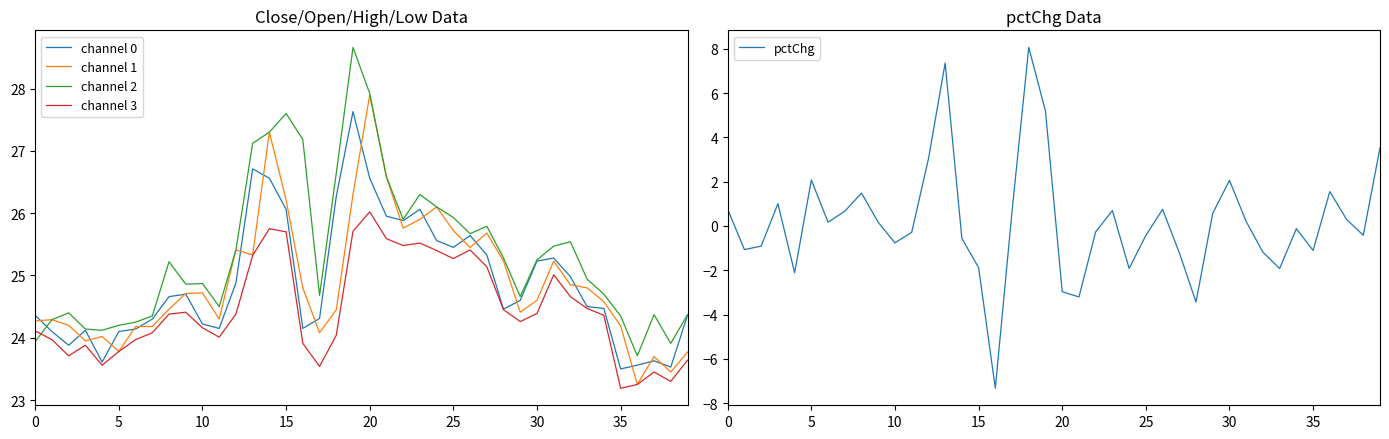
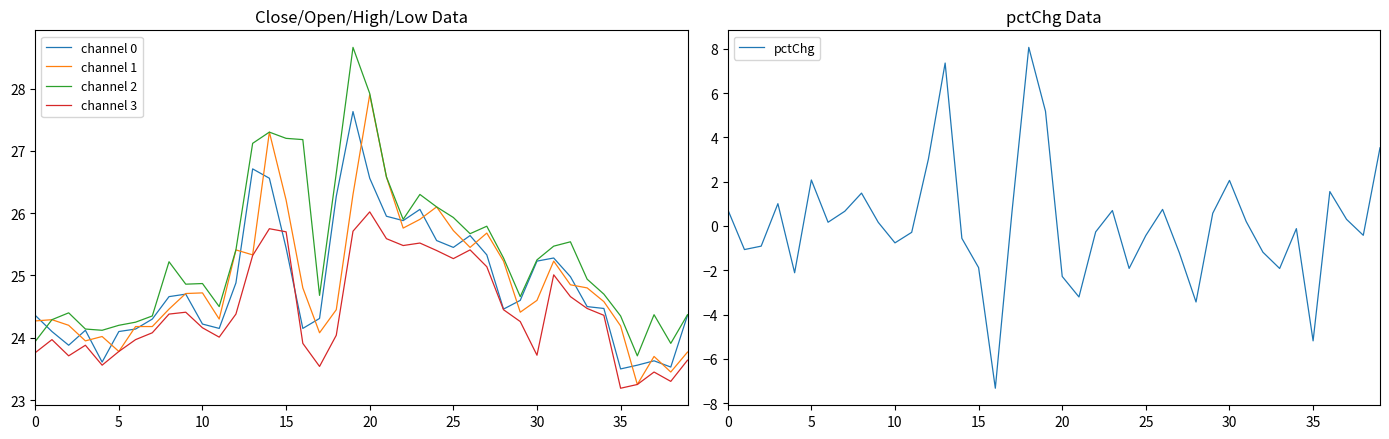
Close/Open/High/Low Data, channel 3, 0: 24.1 -> 23.8
Close/Open/High/Low Data, channel 0, 15: 26.1 -> 25.4
Close/Open/High/Low Data, channel 2, 15: 27.6 -> 27.2
Close/Open/High/Low Data, channel 3, 30: 24.4 -> 23.7
pctChg Data, 20: -3.0 -> -2.3
pctChg Data, 35: -1.1 -> -5.2
